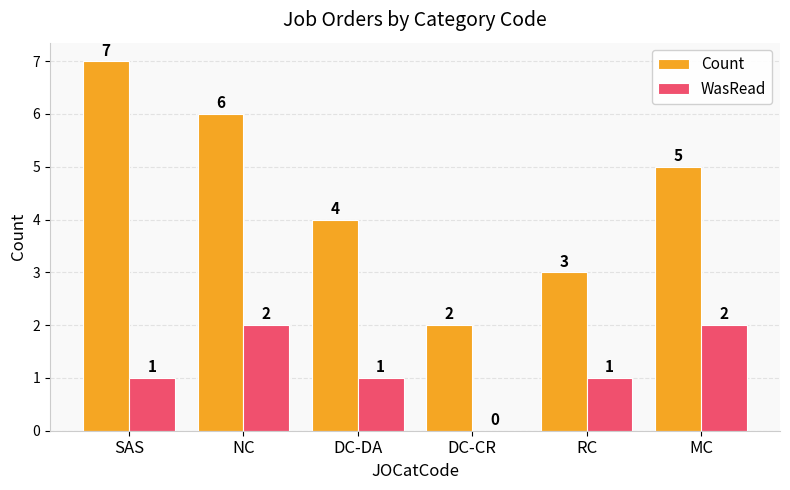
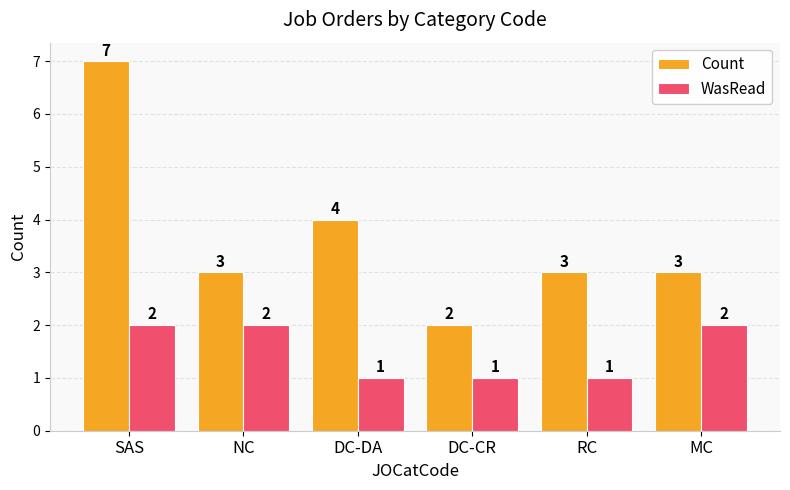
WasRead, SAS: 1 -> 2
Count, NC: 6 -> 3
WasRead, DC-CR: 0 -> 1
Count, MC: 5 -> 3
